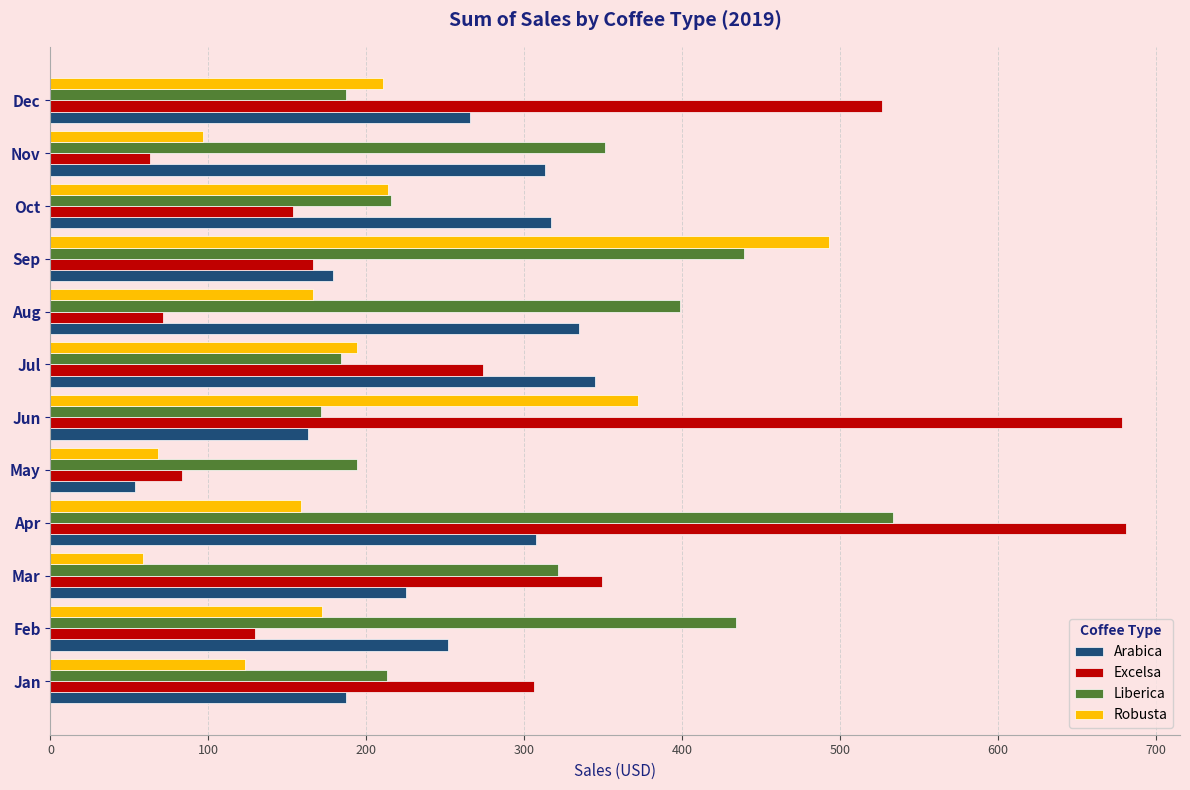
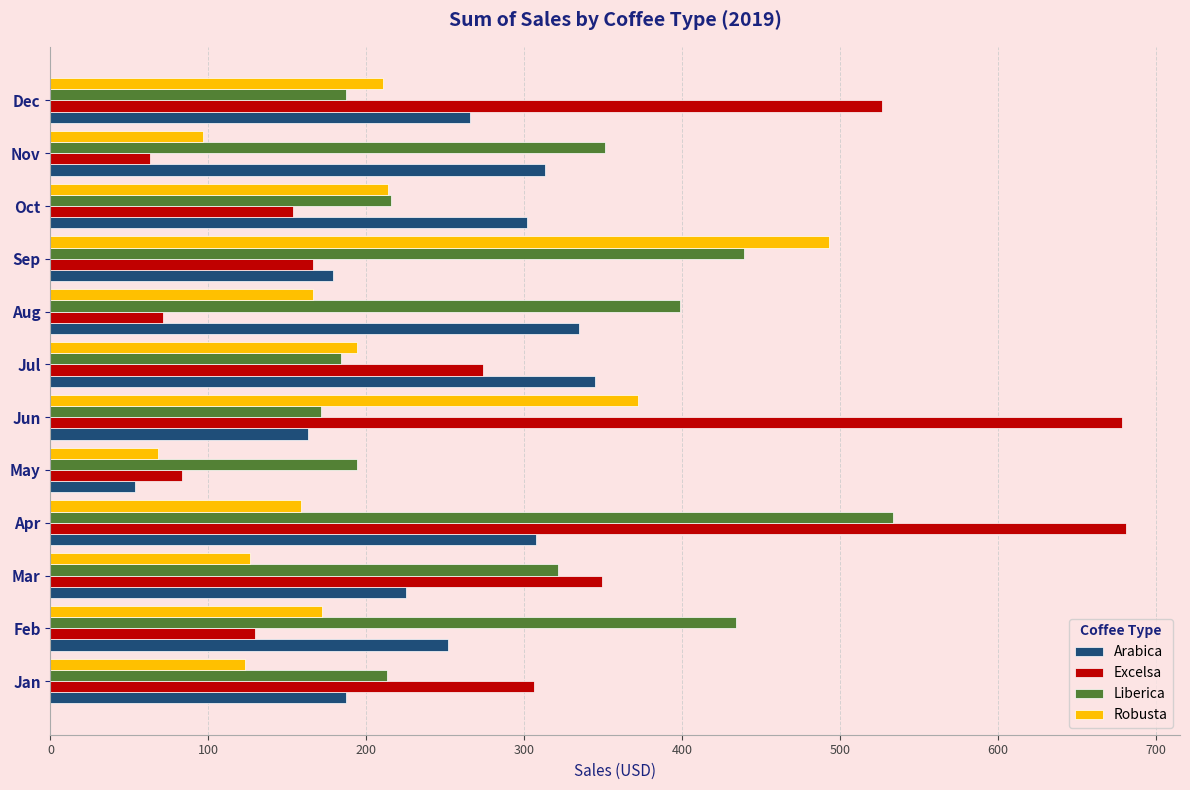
Arabica, Oct: 317 -> 302
Robusta, Mar: 58 -> 126
